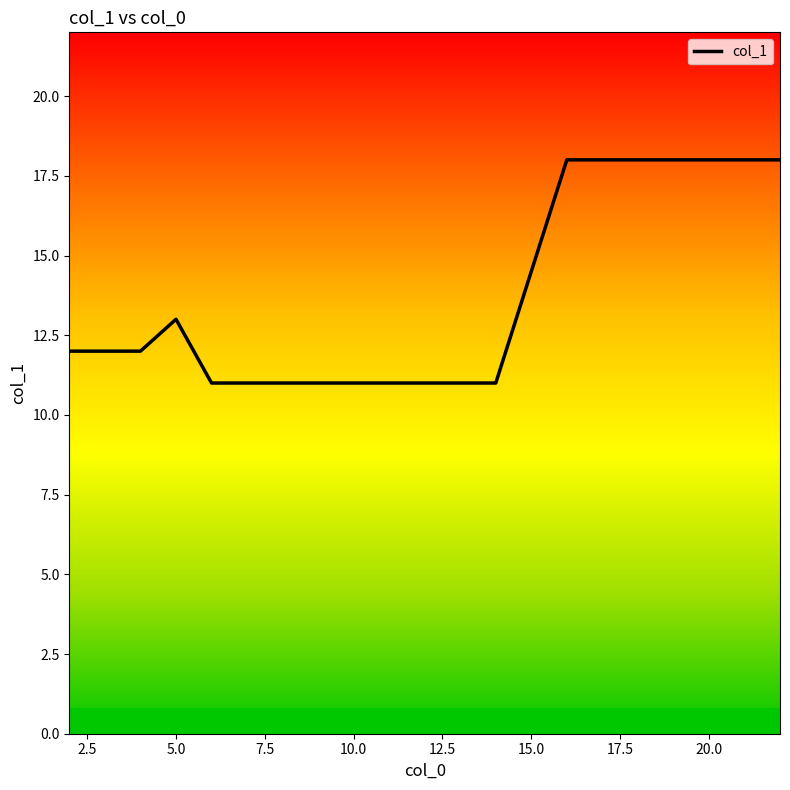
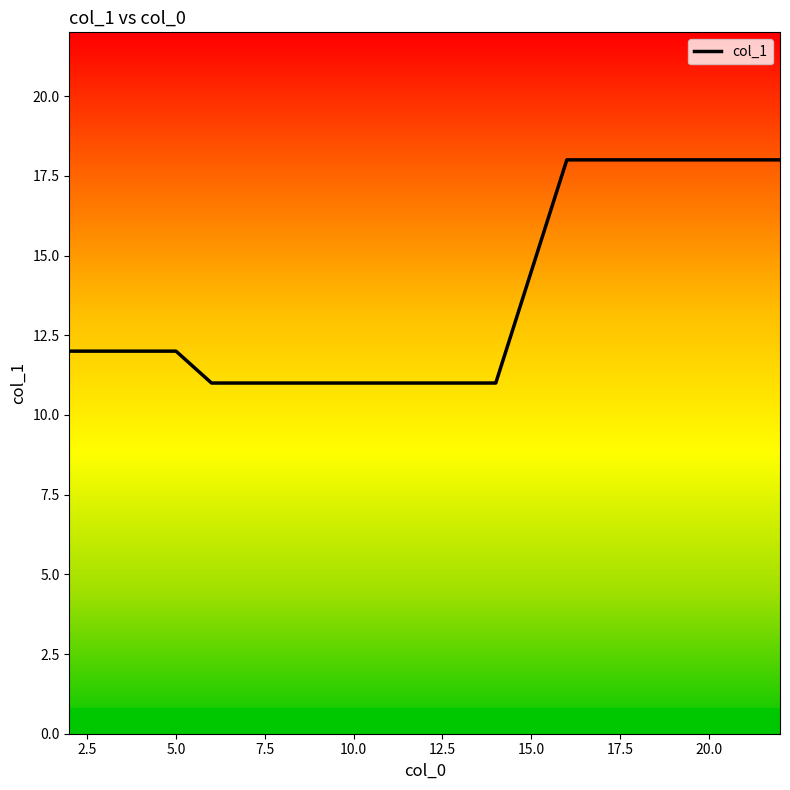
5.0: 13 -> 12
